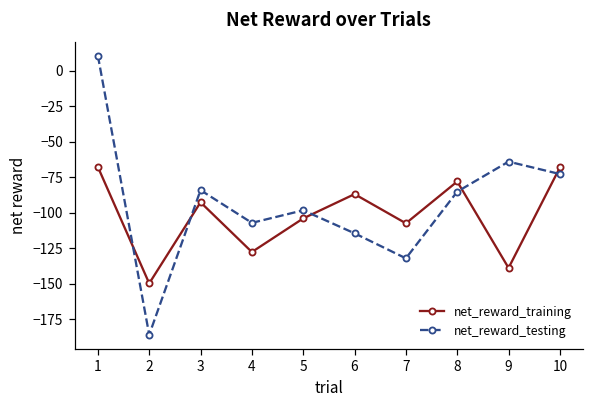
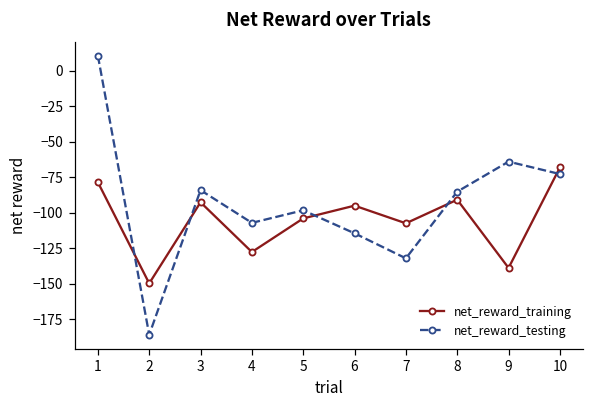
net_reward_training, 1: -68 -> -79
net_reward_training, 6: -87 -> -95
net_reward_training, 8: -78 -> -91
